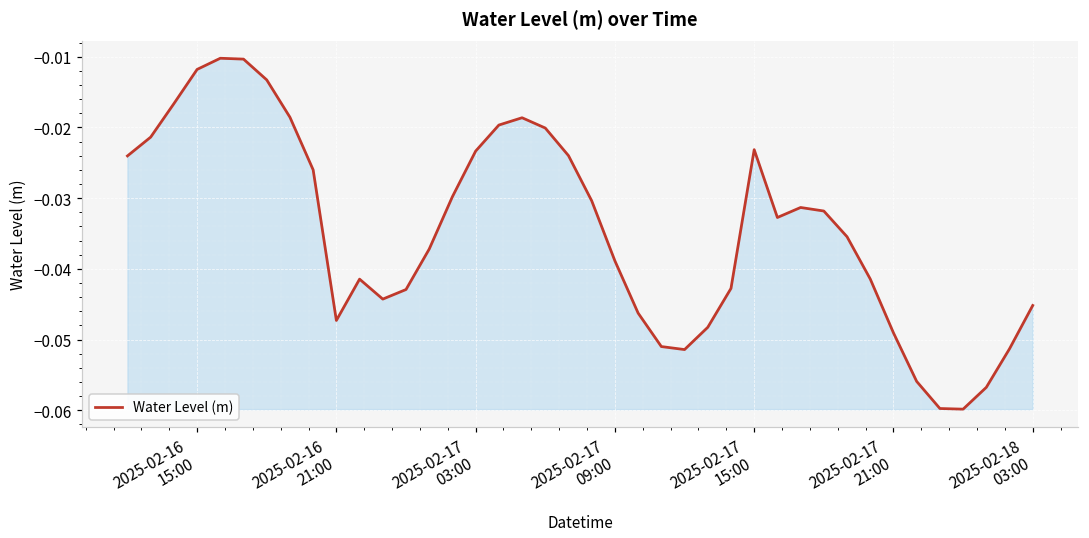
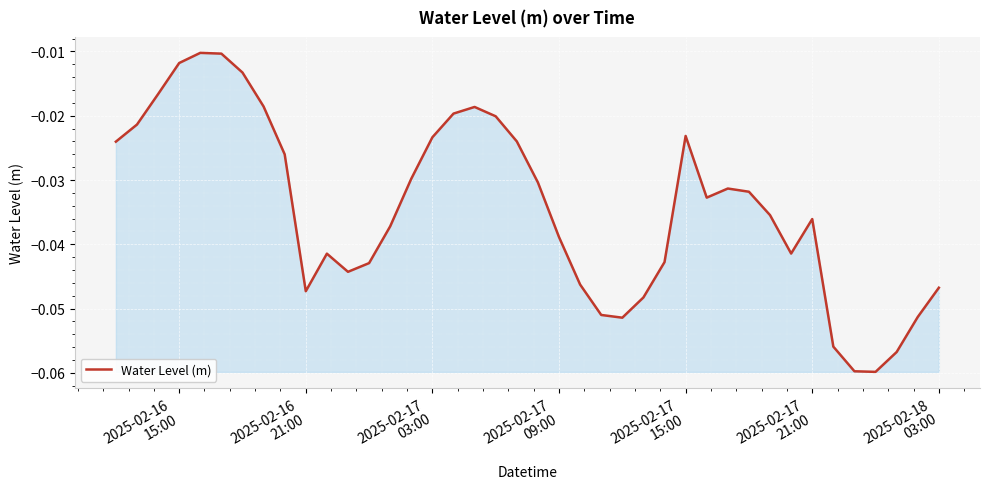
2025-02-17 21:00: -0.049 -> -0.036
2025-02-18 03:00: -0.045 -> -0.047
